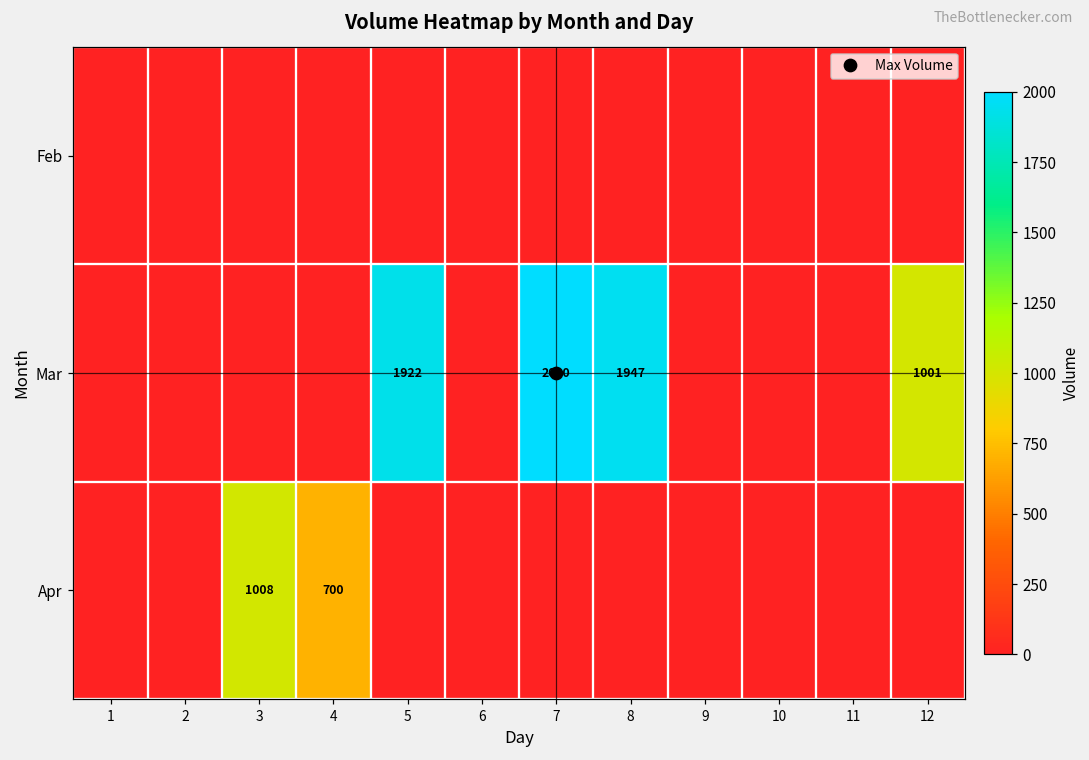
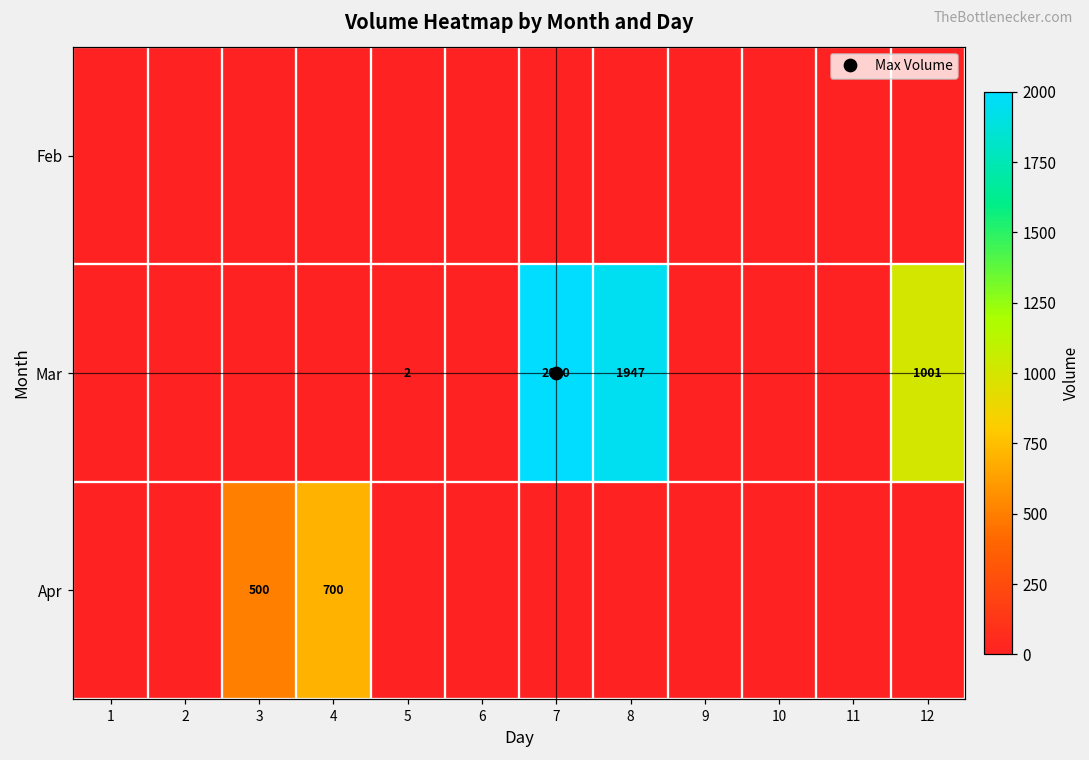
Mar, 5: 1922 -> 2
Apr, 3: 1008 -> 500
